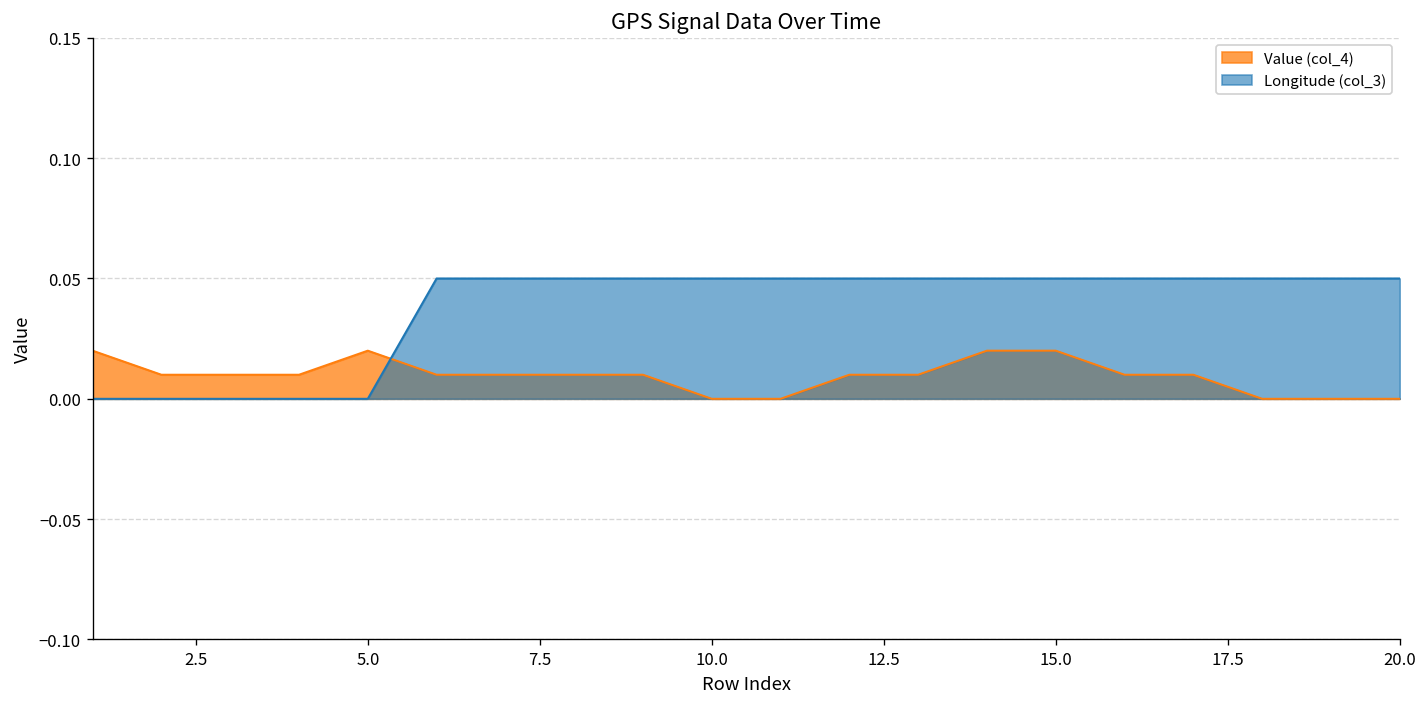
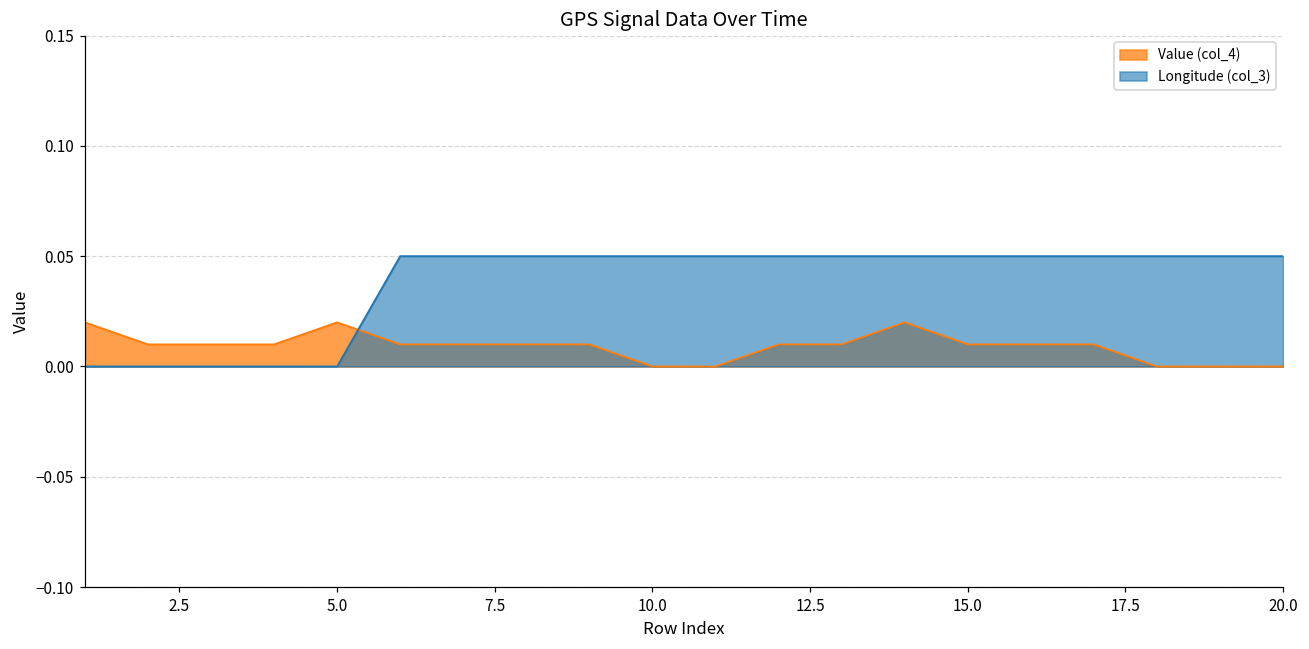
Value (col_4), 15.0: 0.02 -> 0.01
